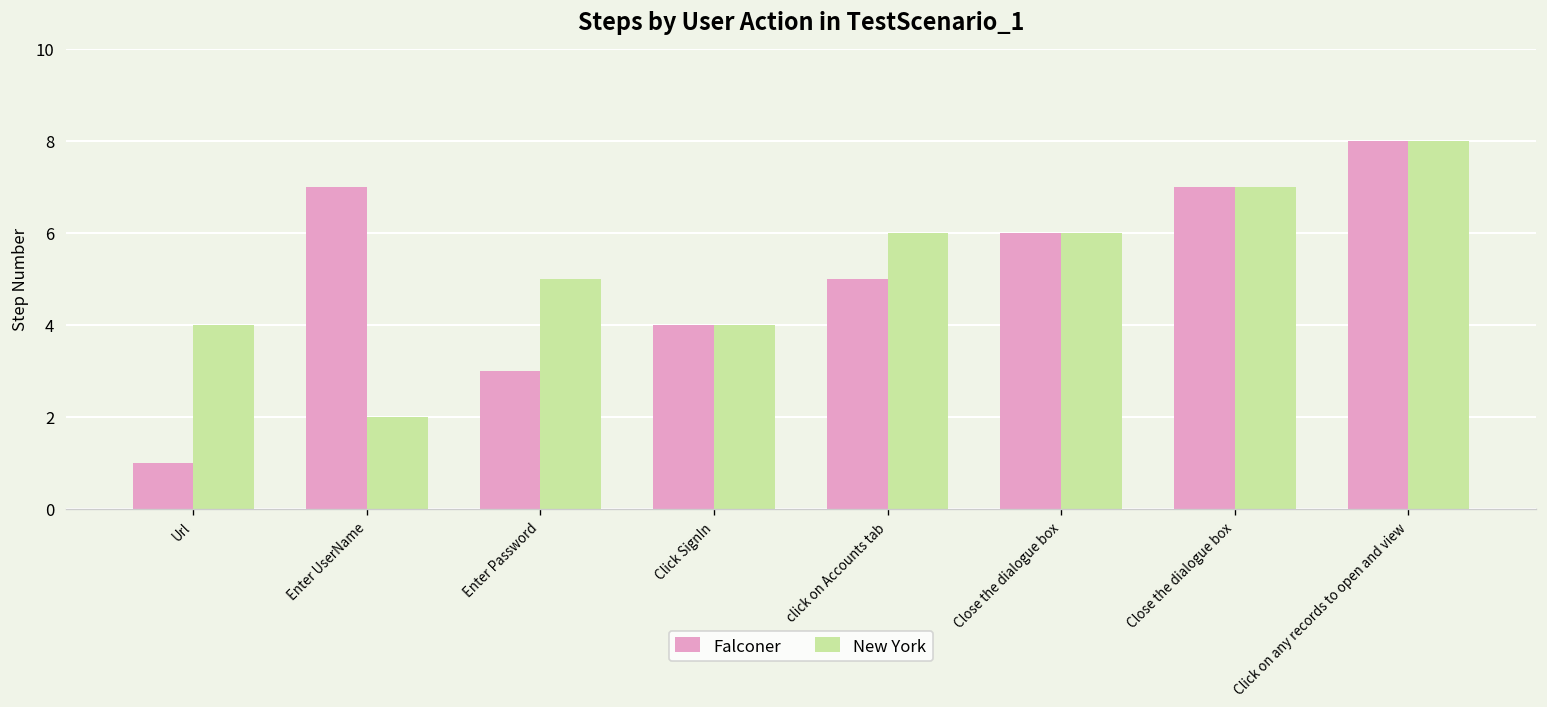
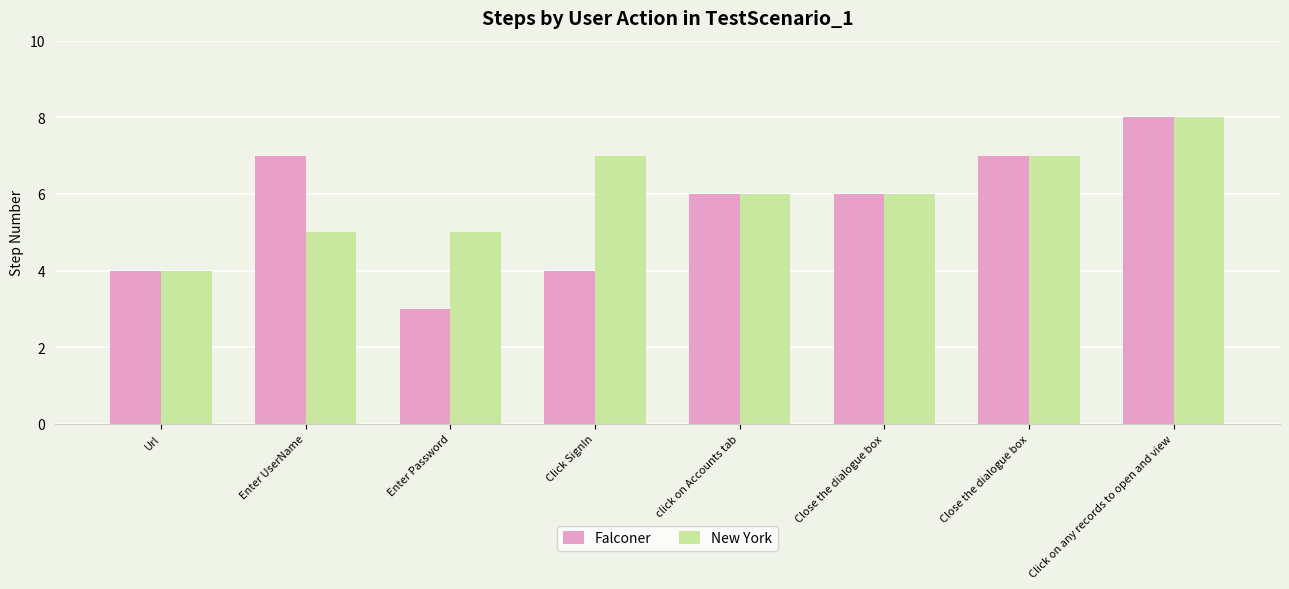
Falconer, Url: 1 -> 4
New York, Enter UserName: 2 -> 5
New York, Click SignIn: 4 -> 7
Falconer, click on Accounts tab: 5 -> 6
